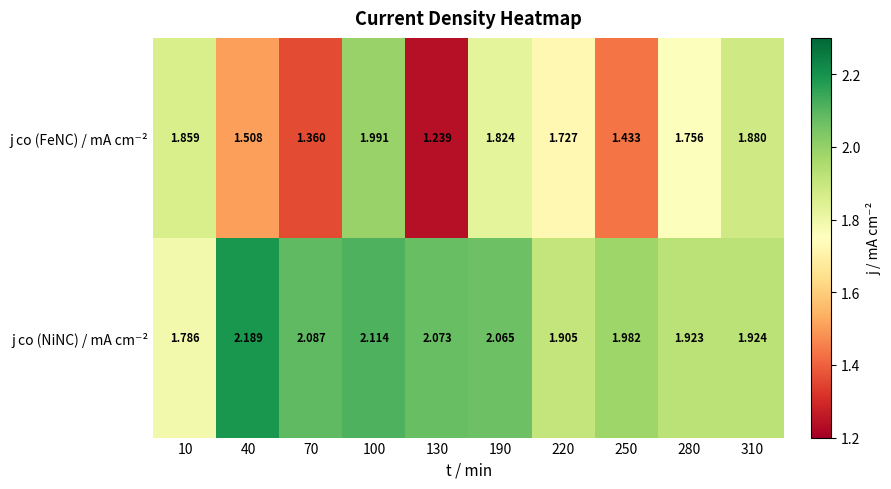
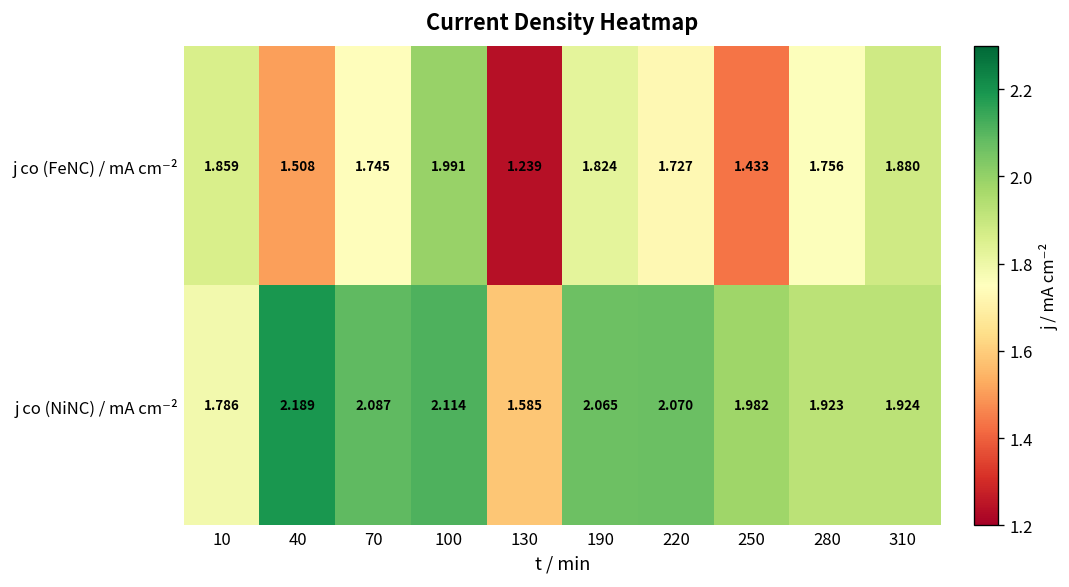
j co (FeNC) / mA cm⁻², 70: 1.360 -> 1.745
j co (NiNC) / mA cm⁻², 130: 2.073 -> 1.585
j co (NiNC) / mA cm⁻², 220: 1.905 -> 2.070
